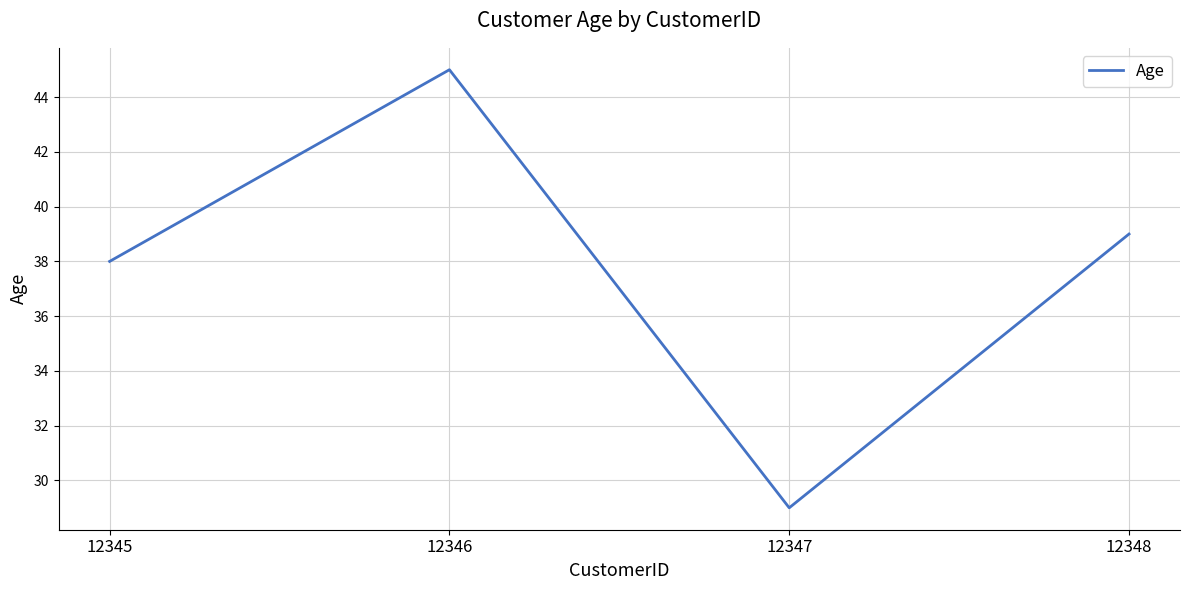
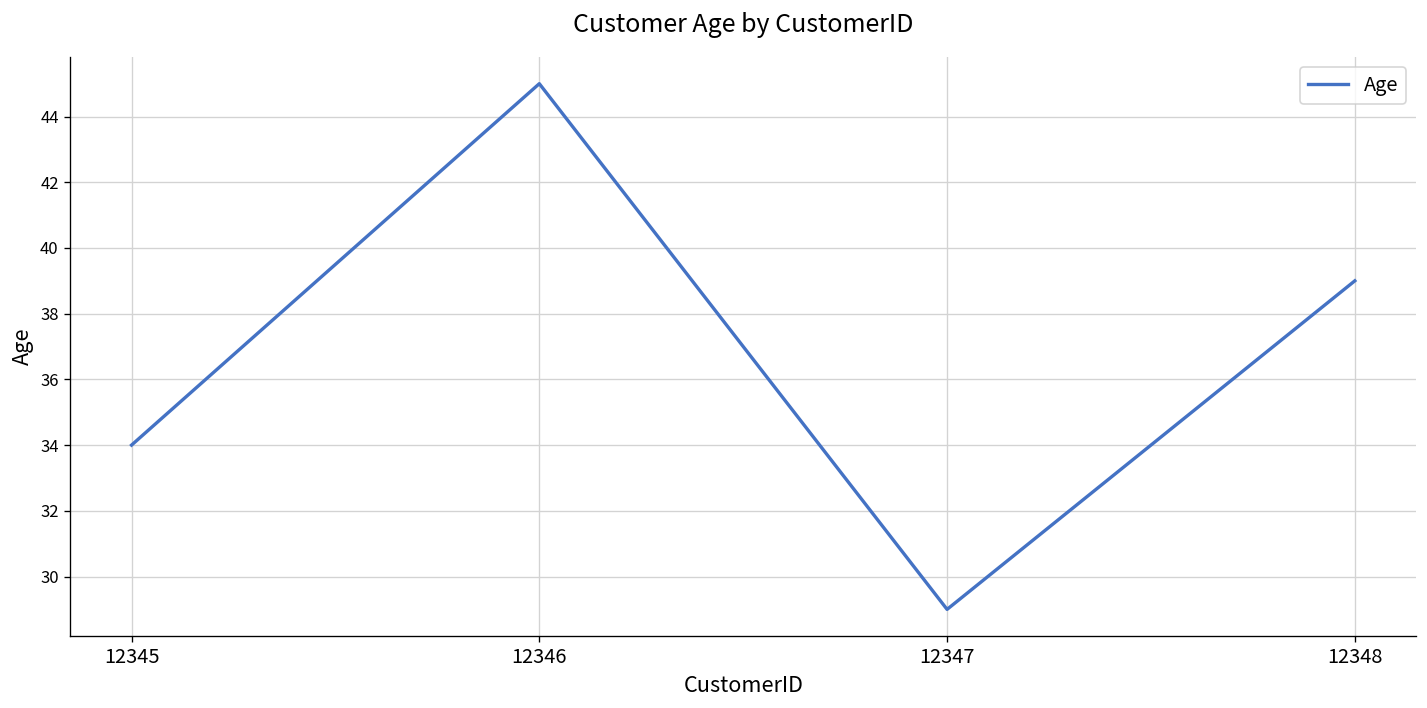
12345: 38 -> 34
